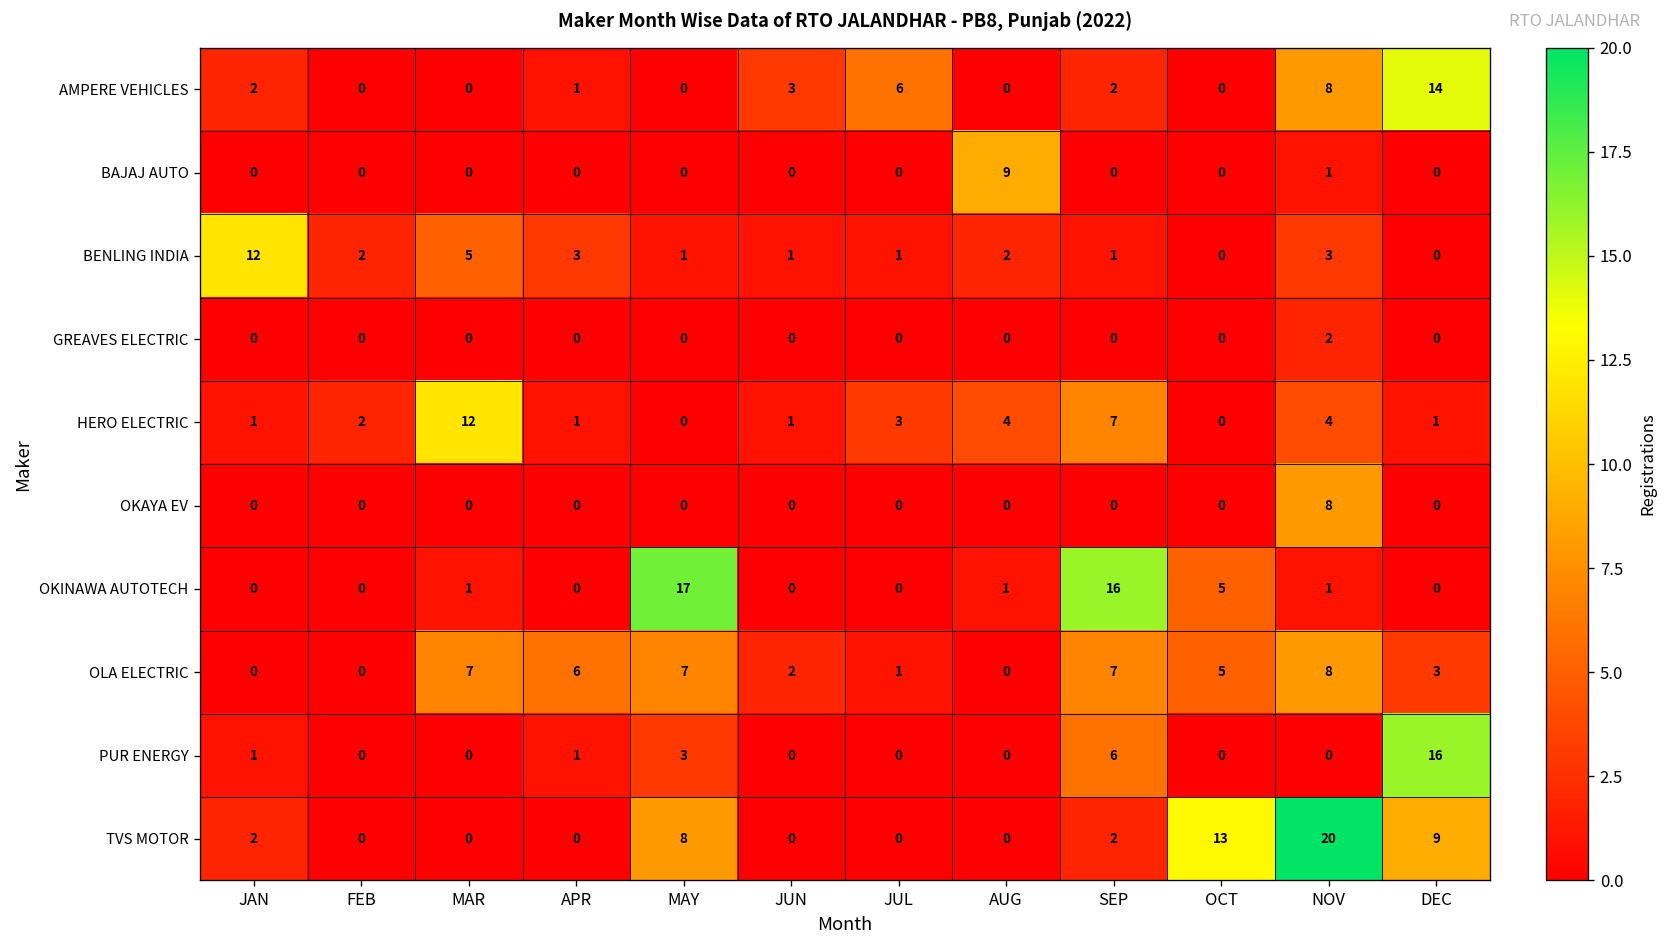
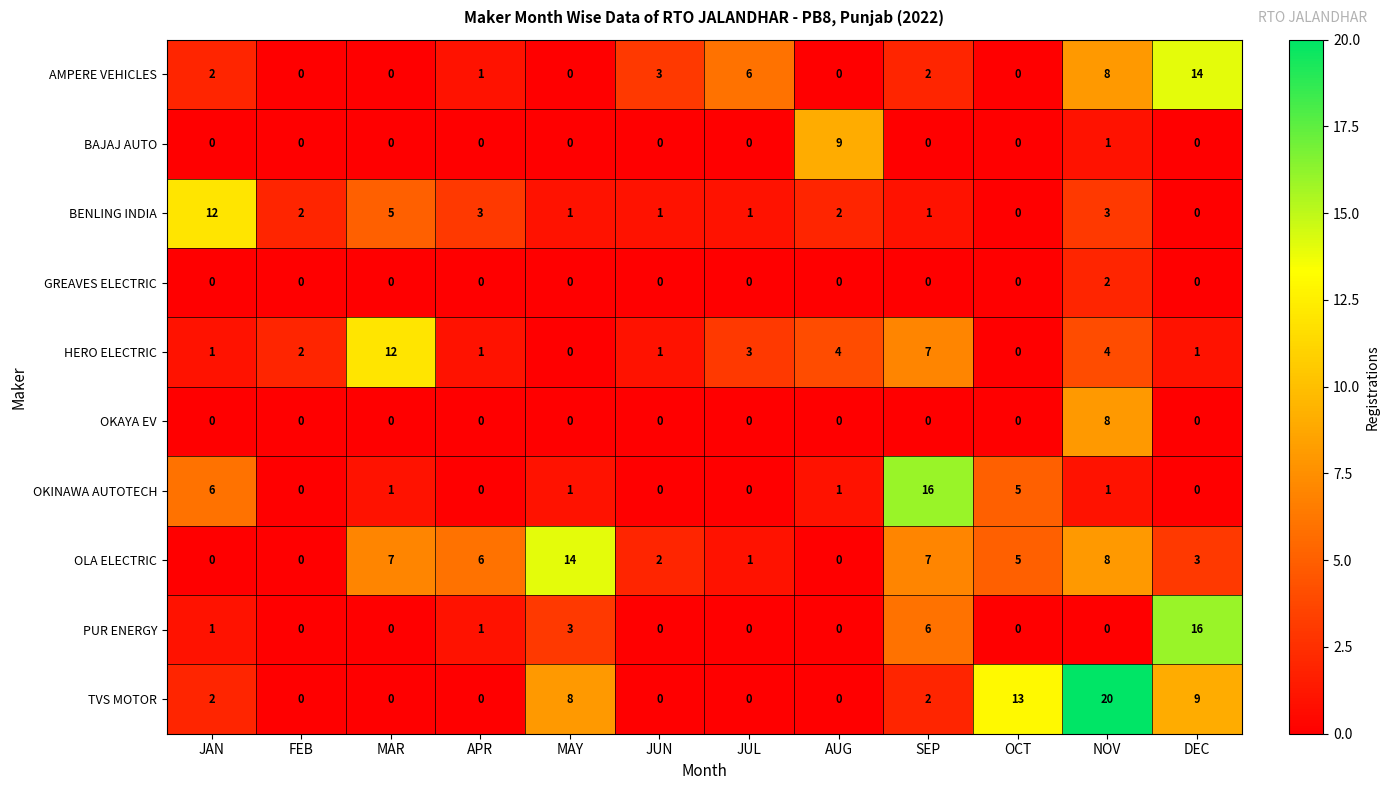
OKINAWA AUTOTECH, JAN: 0 -> 6
OKINAWA AUTOTECH, MAY: 17 -> 1
OLA ELECTRIC, MAY: 7 -> 14
